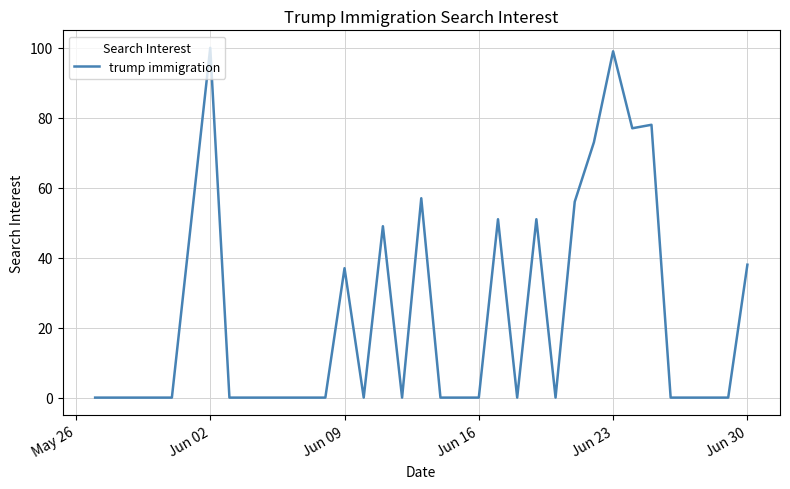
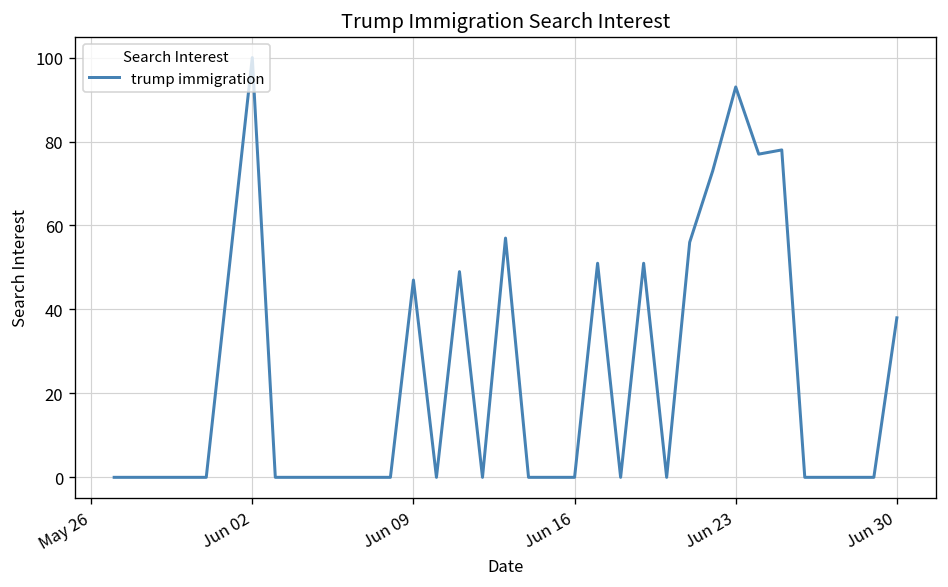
Jun 09: 37 -> 47
Jun 23: 99 -> 93
